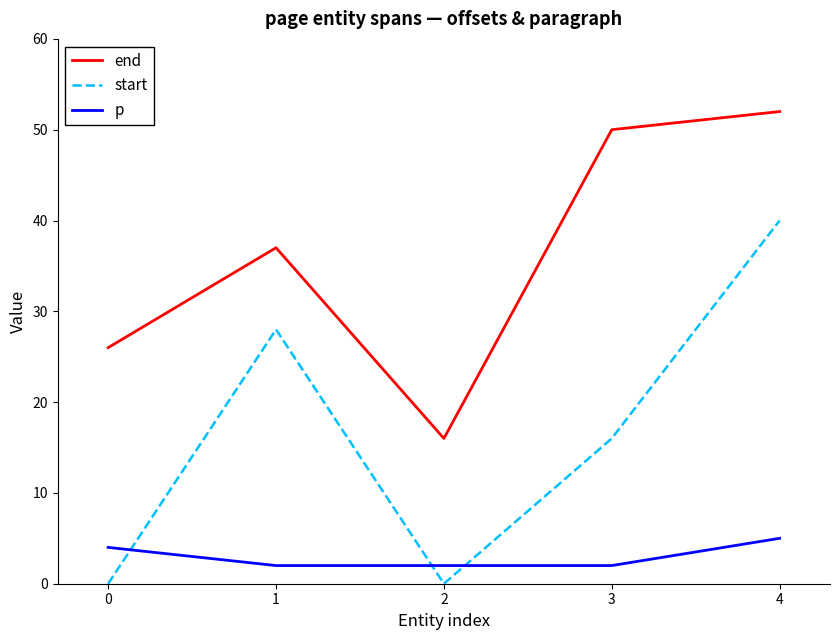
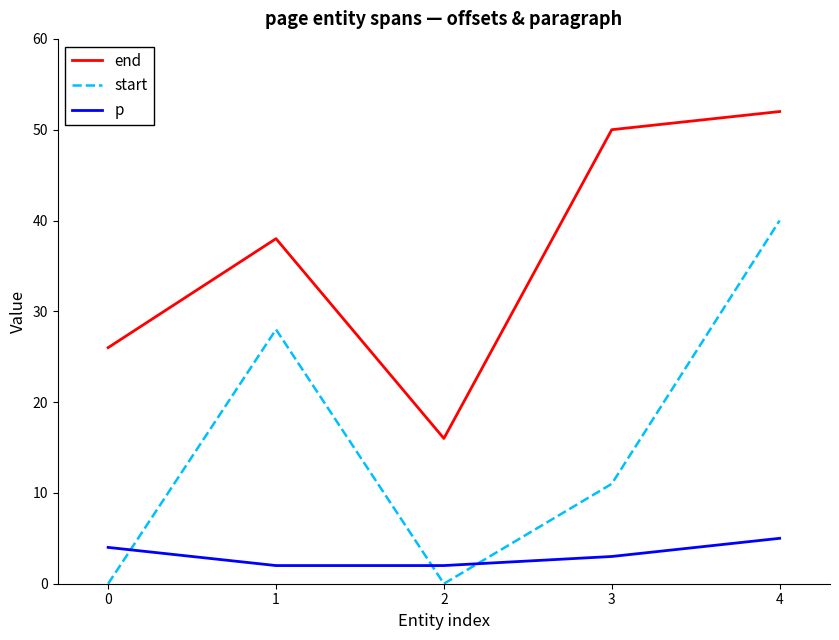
end, 1: 37 -> 38
start, 3: 16 -> 11
p, 3: 2 -> 3
